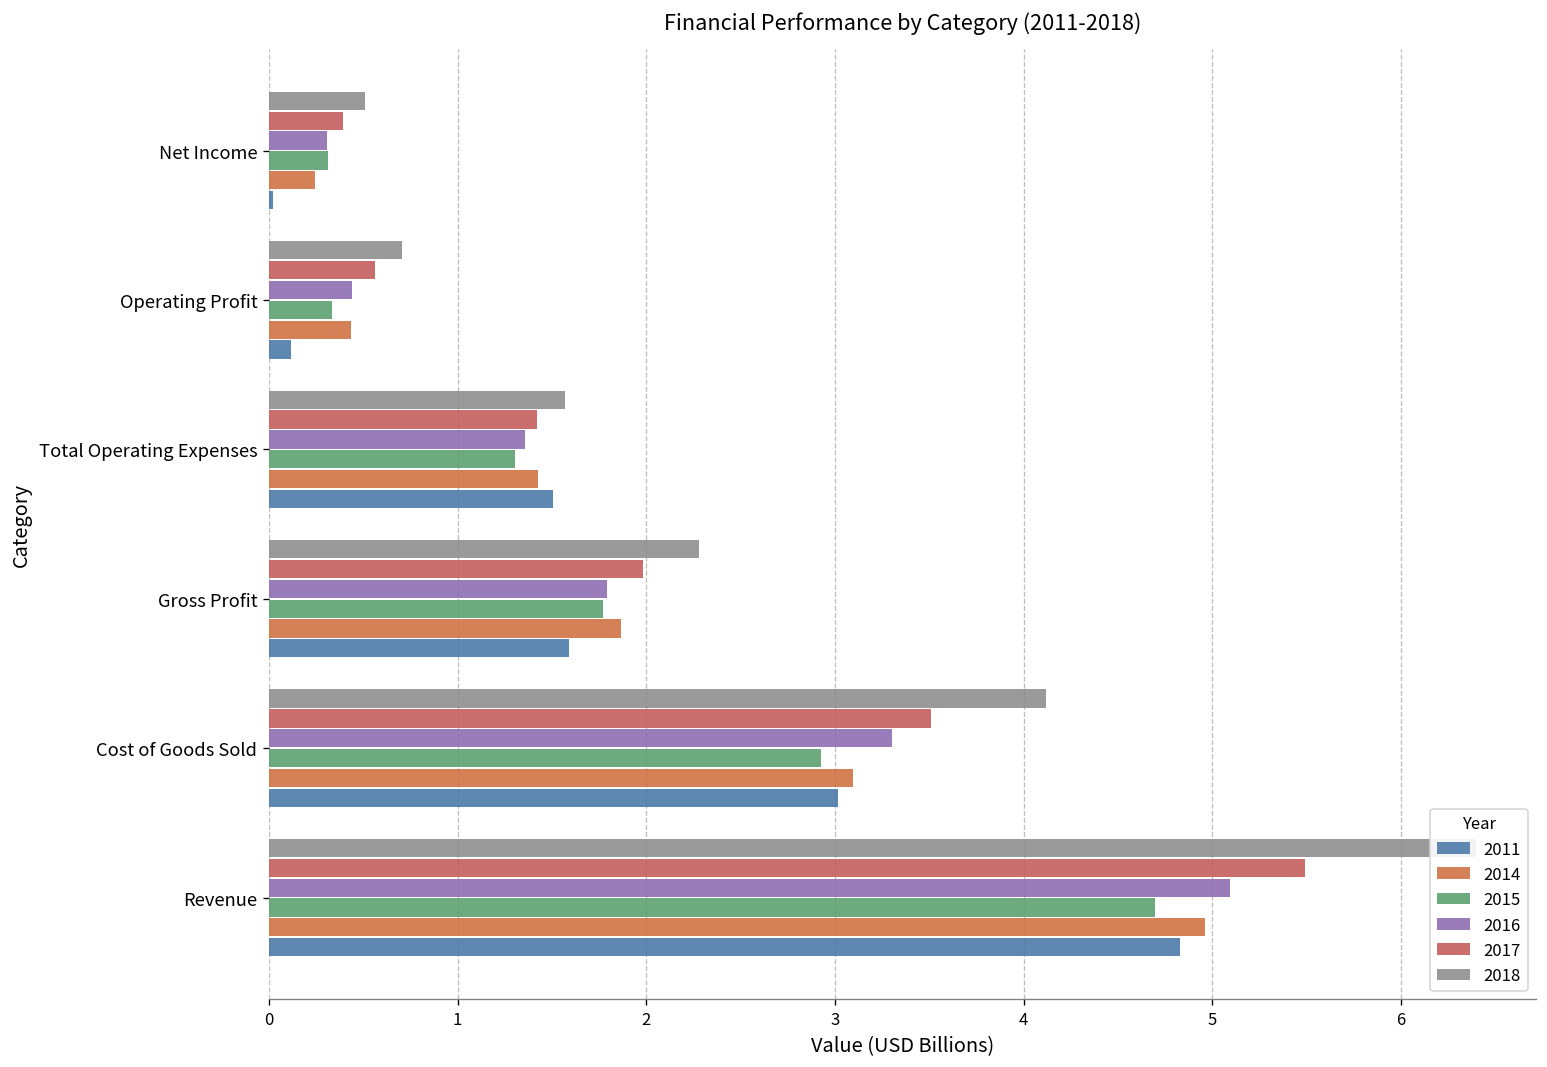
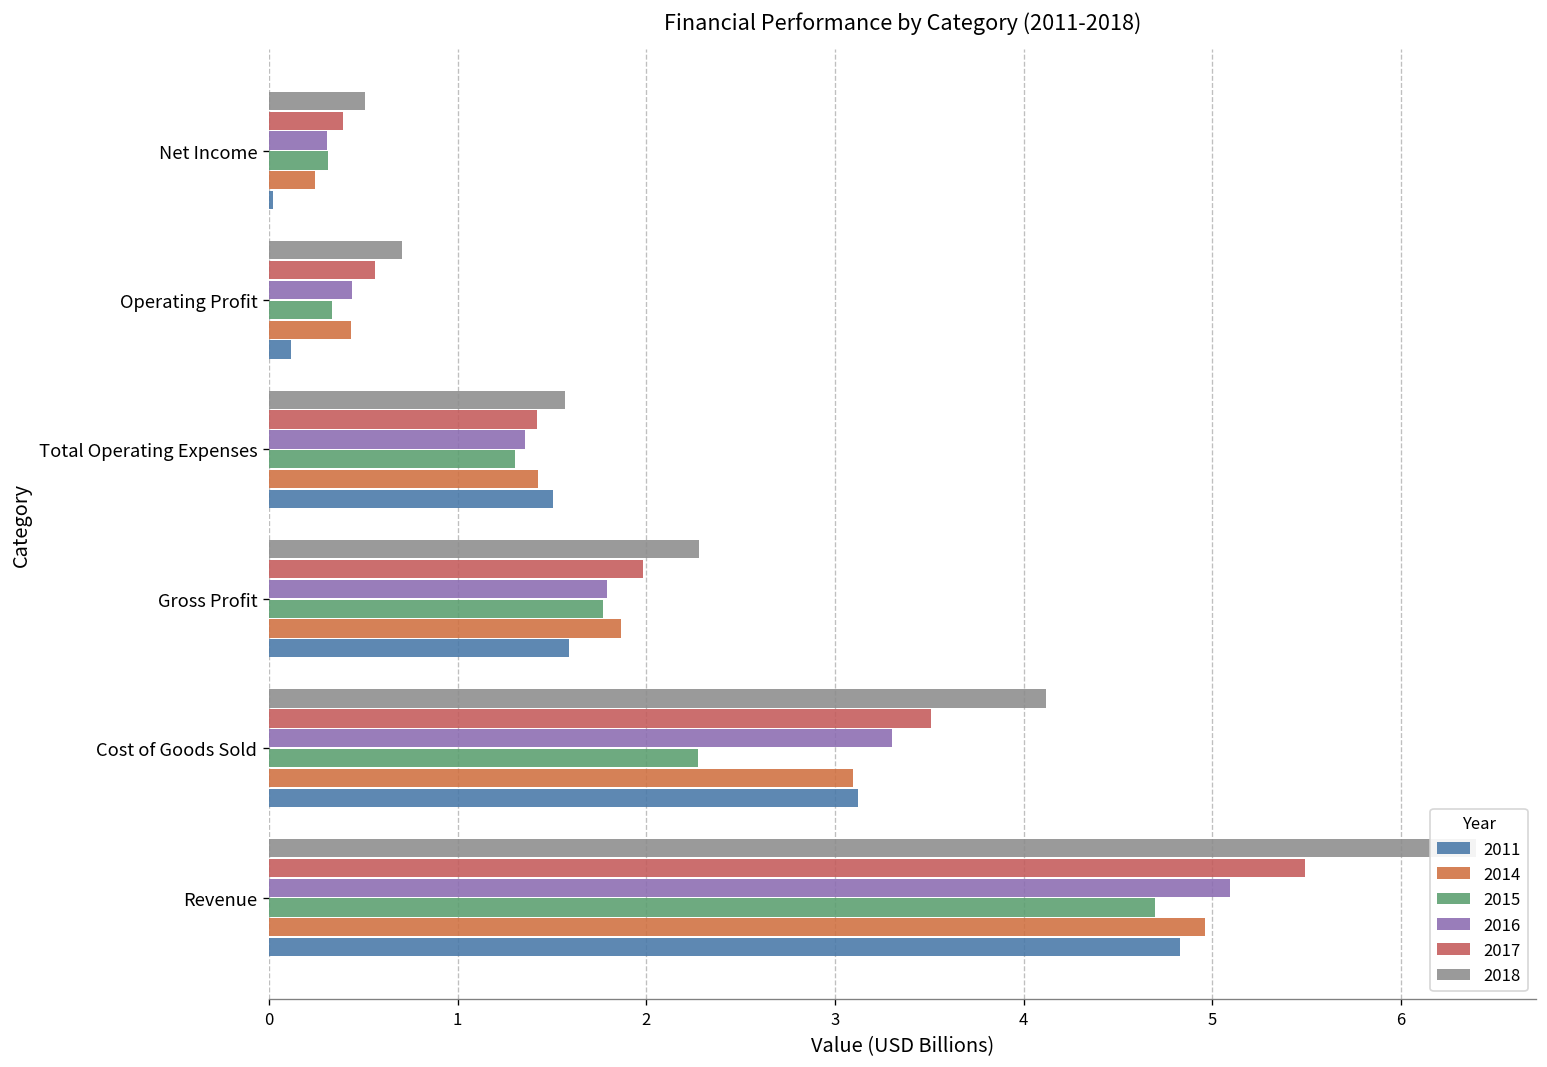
2015, Cost of Goods Sold: 2.93 -> 2.28
2011, Cost of Goods Sold: 3.02 -> 3.12
